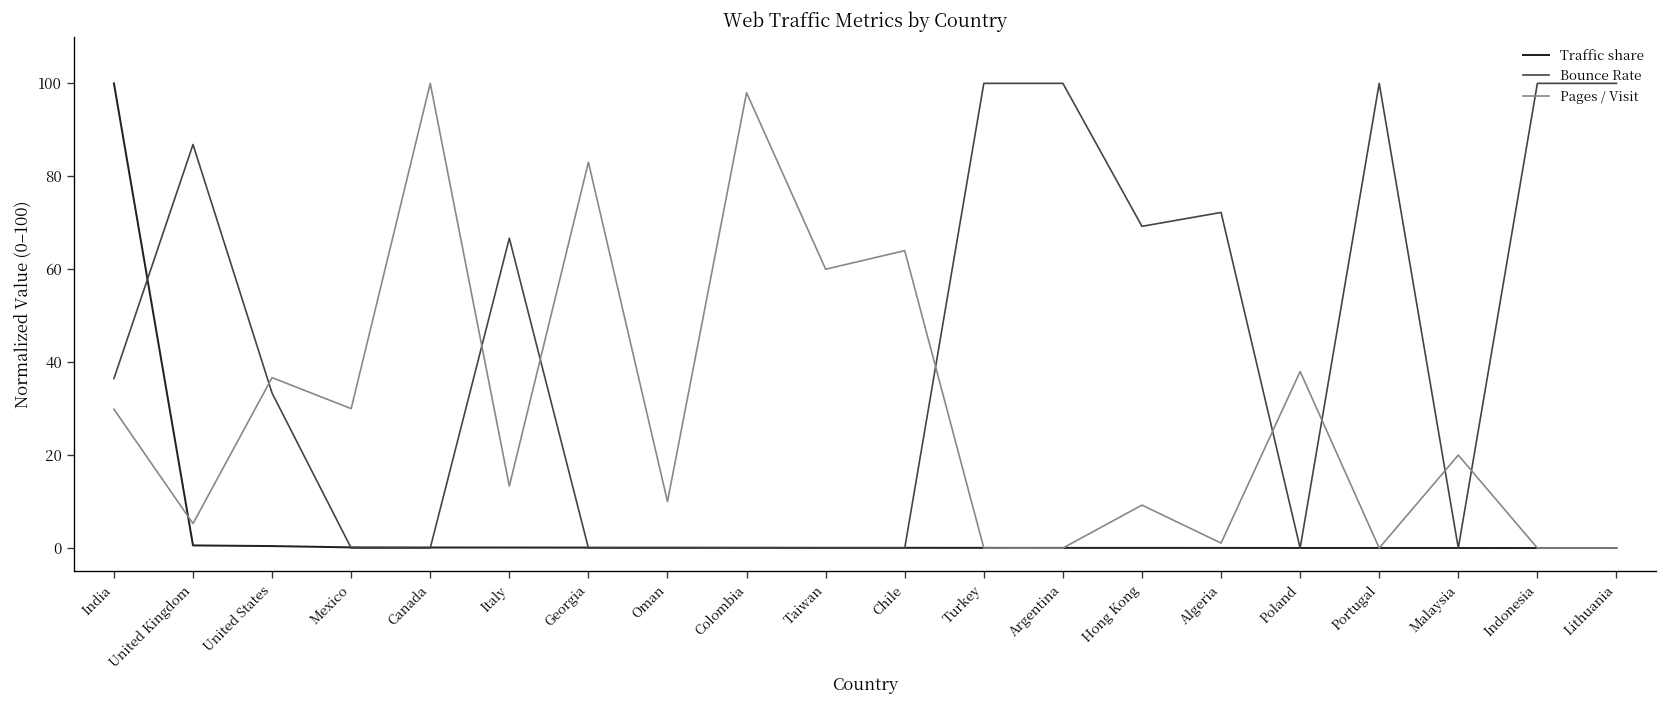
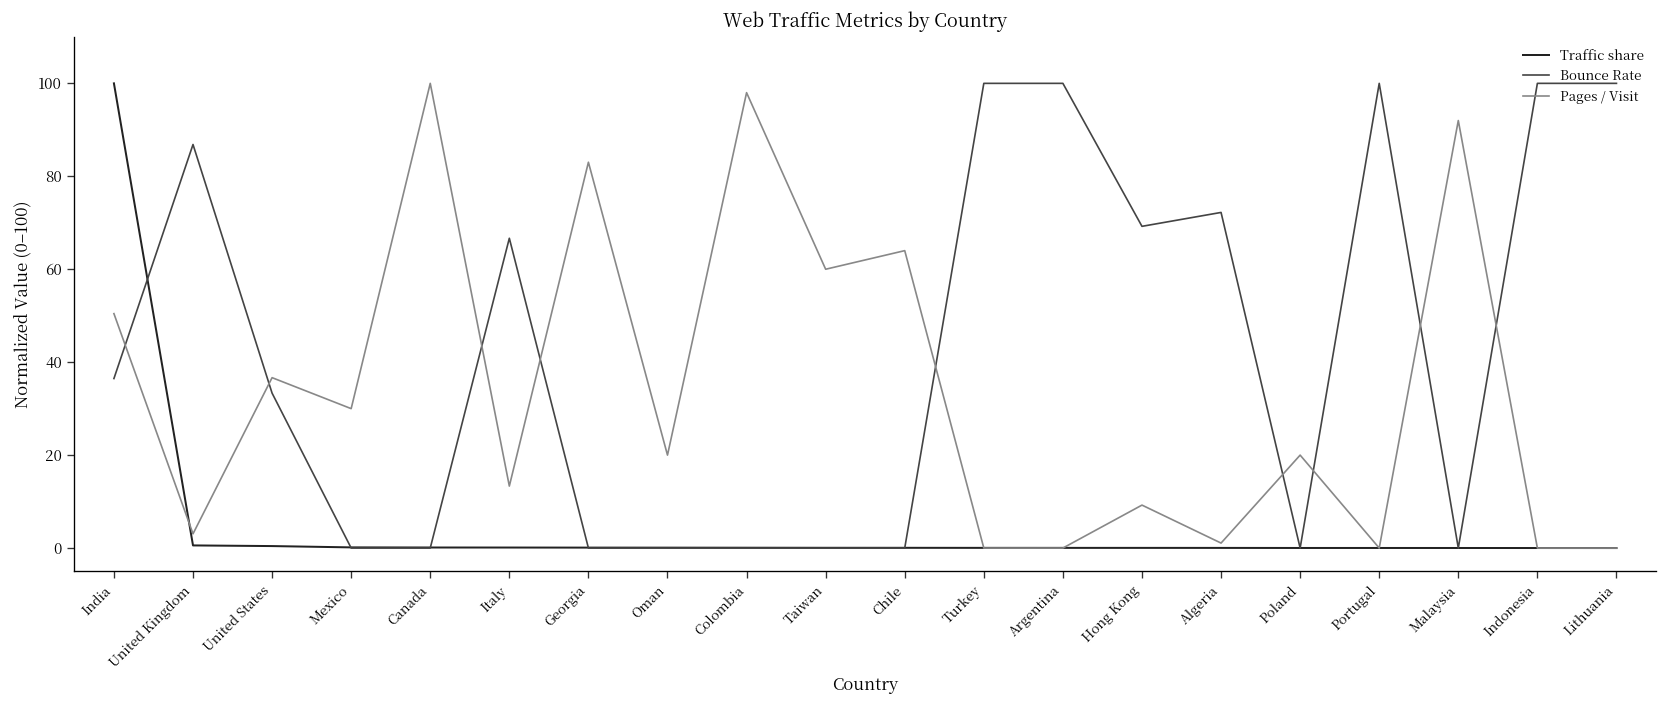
Pages / Visit, India: 30 -> 50
Pages / Visit, United Kingdom: 5 -> 3
Pages / Visit, Oman: 10 -> 20
Pages / Visit, Poland: 38 -> 20
Pages / Visit, Malaysia: 20 -> 92
